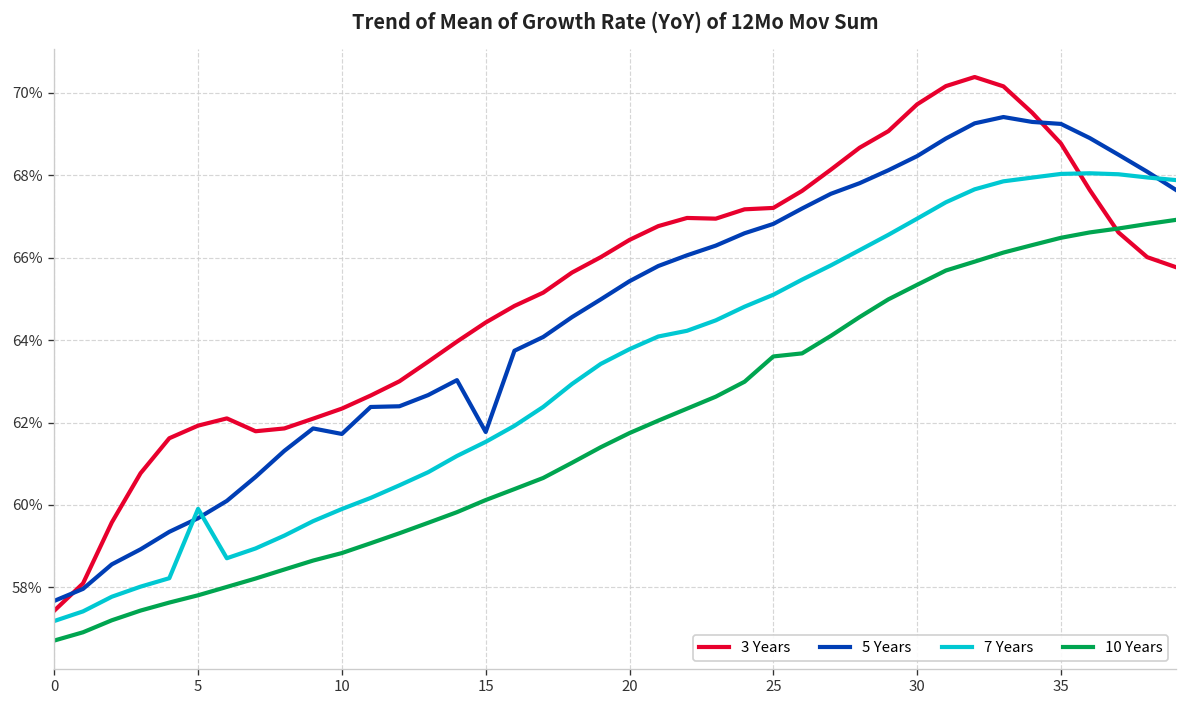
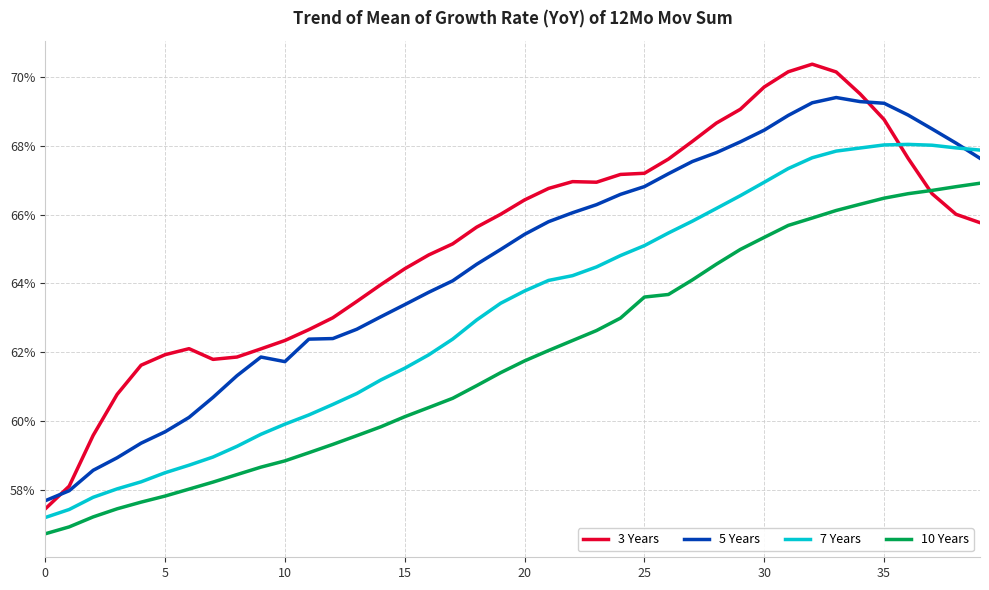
7 Years, 5: 59.9% -> 58.5%
5 Years, 15: 61.8% -> 63.4%
